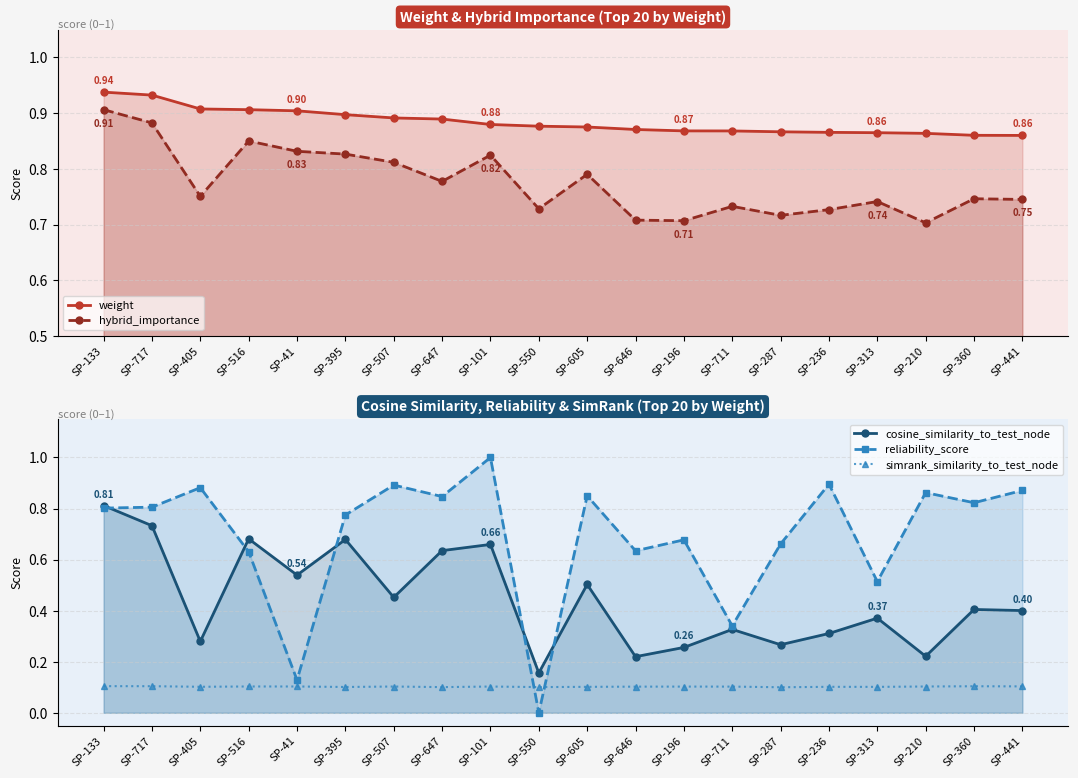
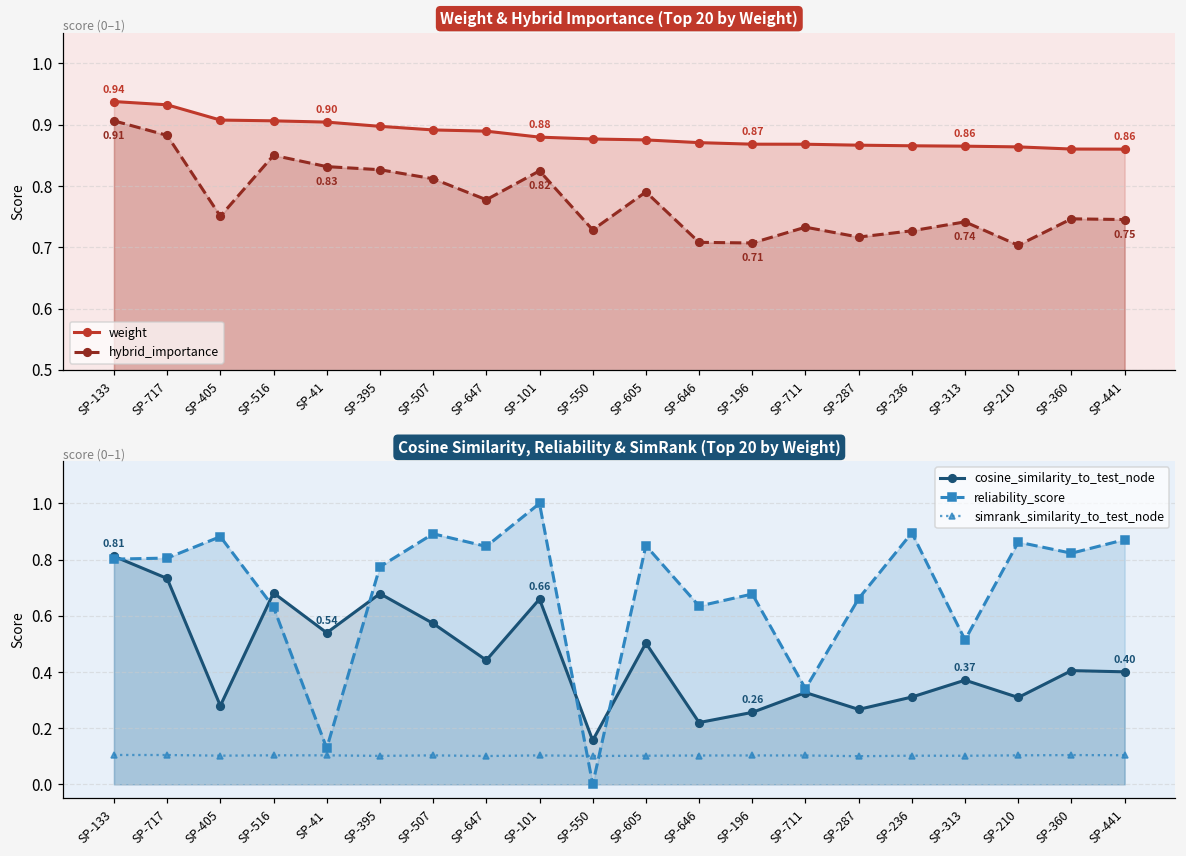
Cosine Similarity, Reliability & SimRank (Top 20 by Weight), cosine_similarity_to_test_node, SP-507: 0.45 -> 0.57
Cosine Similarity, Reliability & SimRank (Top 20 by Weight), cosine_similarity_to_test_node, SP-647: 0.64 -> 0.44
Cosine Similarity, Reliability & SimRank (Top 20 by Weight), cosine_similarity_to_test_node, SP-210: 0.22 -> 0.31
